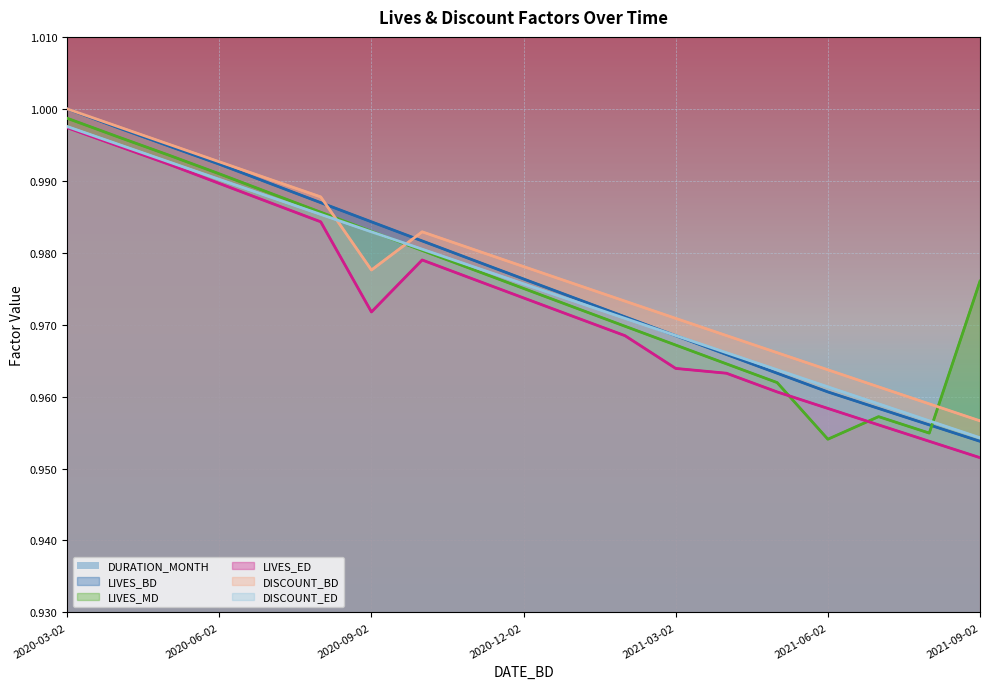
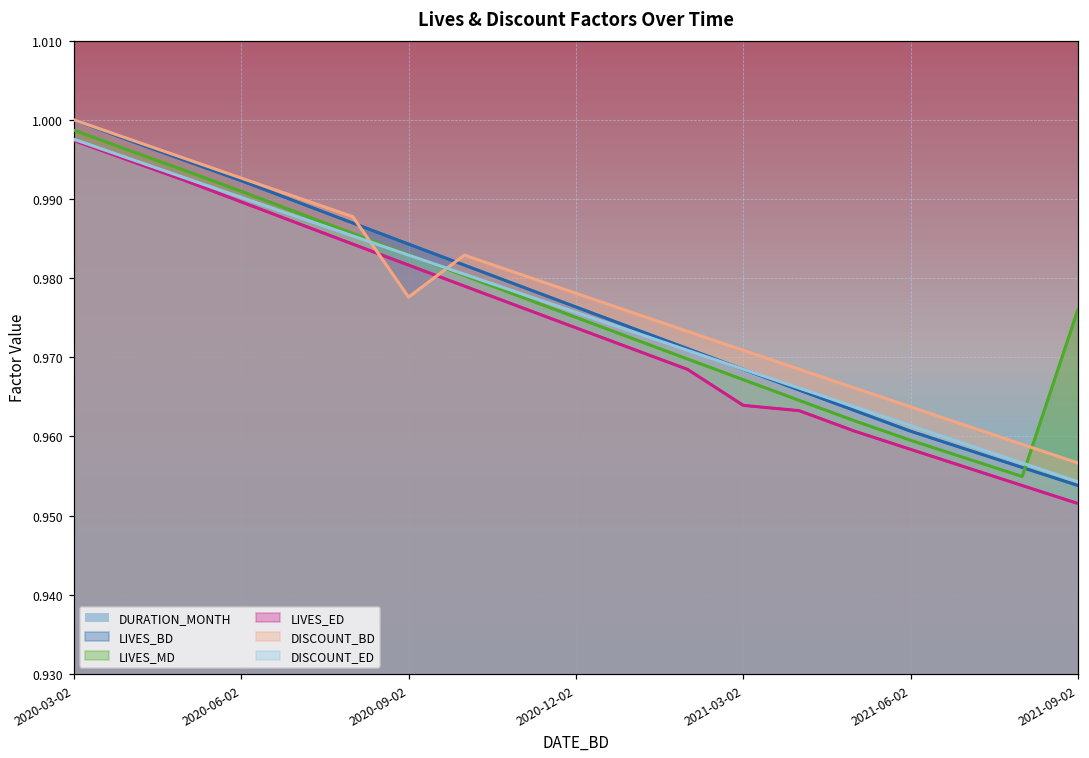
LIVES_ED, 2020-09-02: 0.972 -> 0.982
LIVES_MD, 2021-06-02: 0.954 -> 0.960
